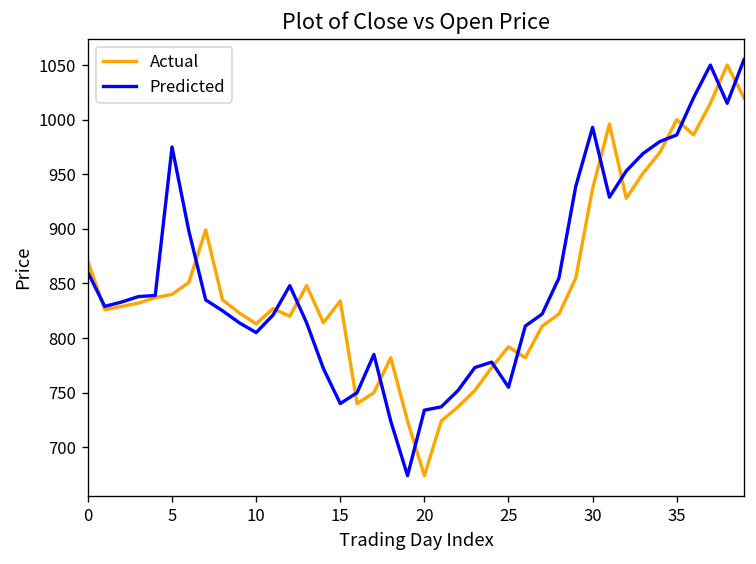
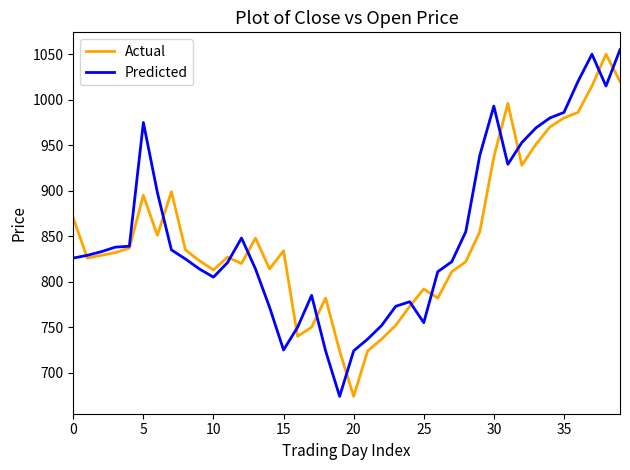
Predicted, 0: 860 -> 830
Actual, 5: 840 -> 900
Predicted, 15: 740 -> 730
Predicted, 20: 730 -> 720
Actual, 35: 1000 -> 980
